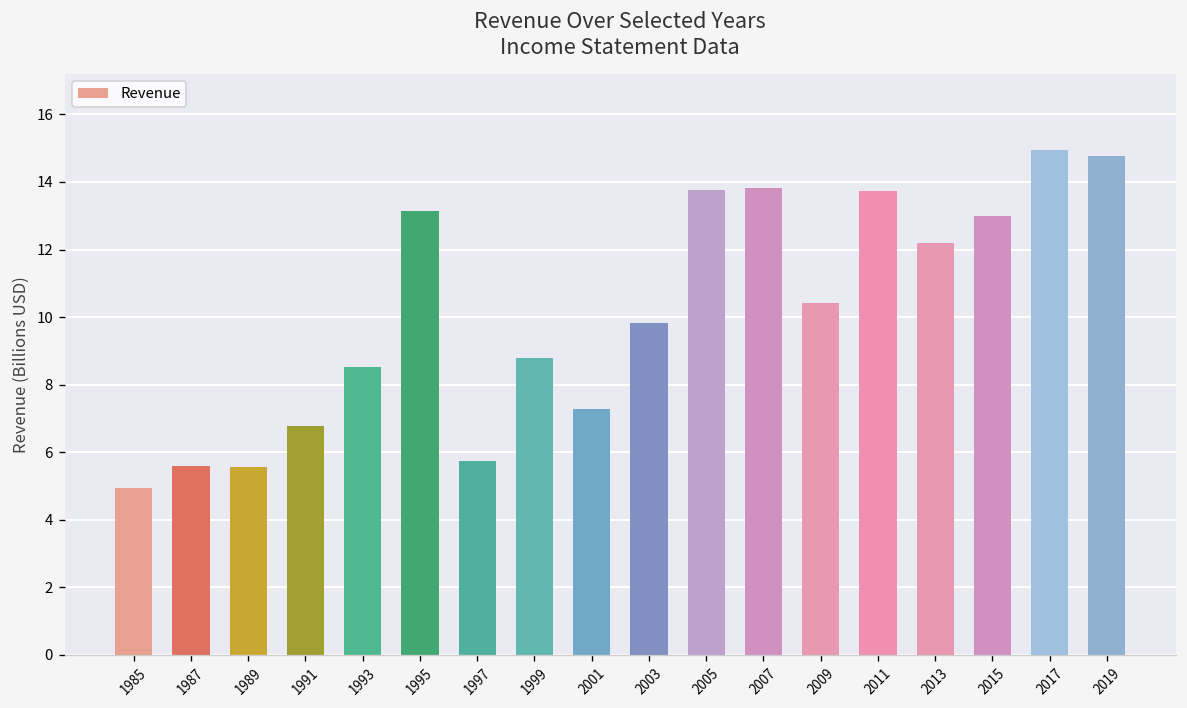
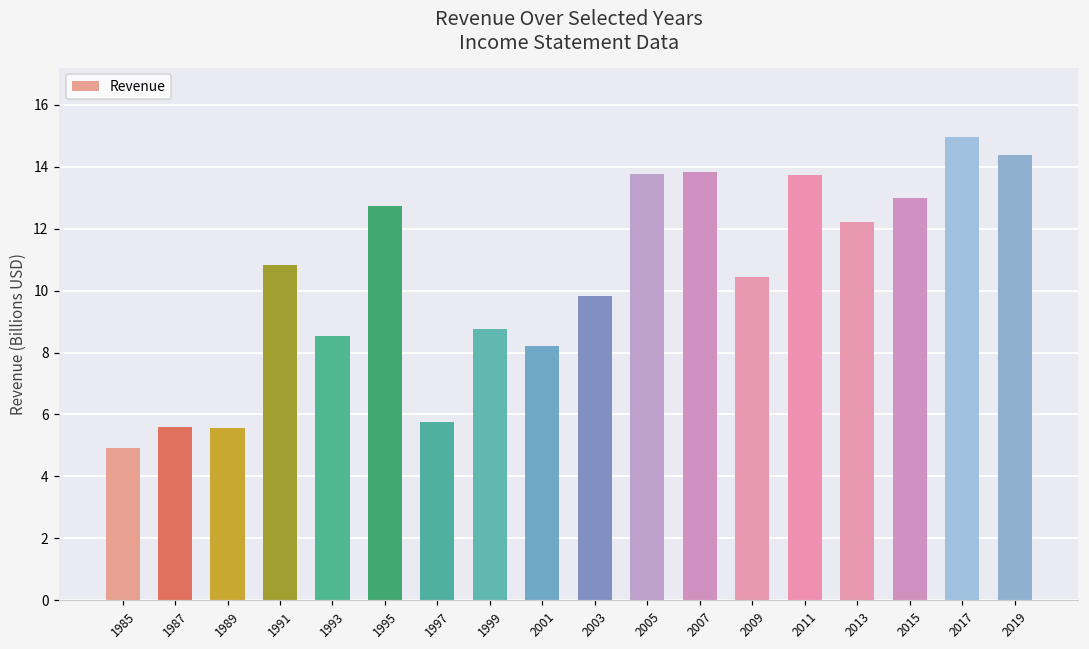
1991: 6.8 -> 10.8
1995: 13.1 -> 12.7
2001: 7.3 -> 8.2
2019: 14.8 -> 14.4
